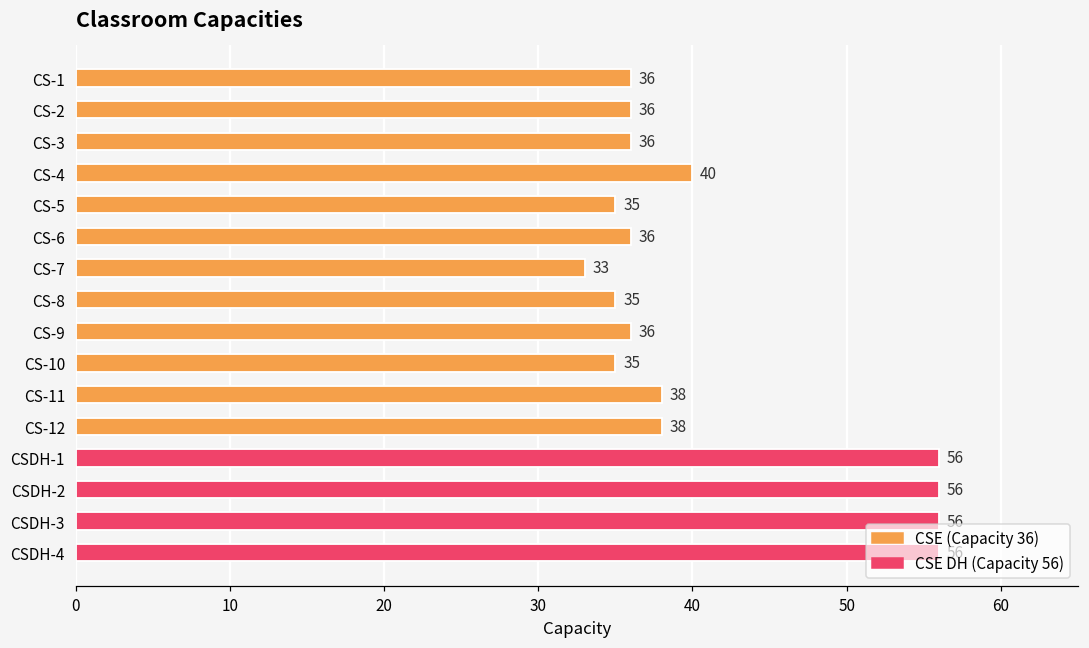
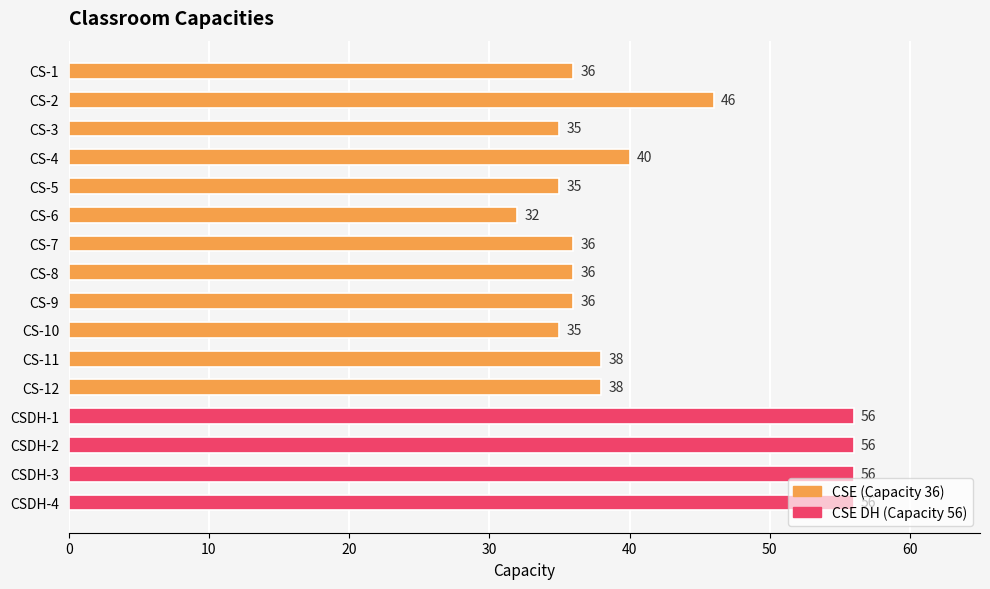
CS-2: 36 -> 46
CS-3: 36 -> 35
CS-6: 36 -> 32
CS-7: 33 -> 36
CS-8: 35 -> 36
